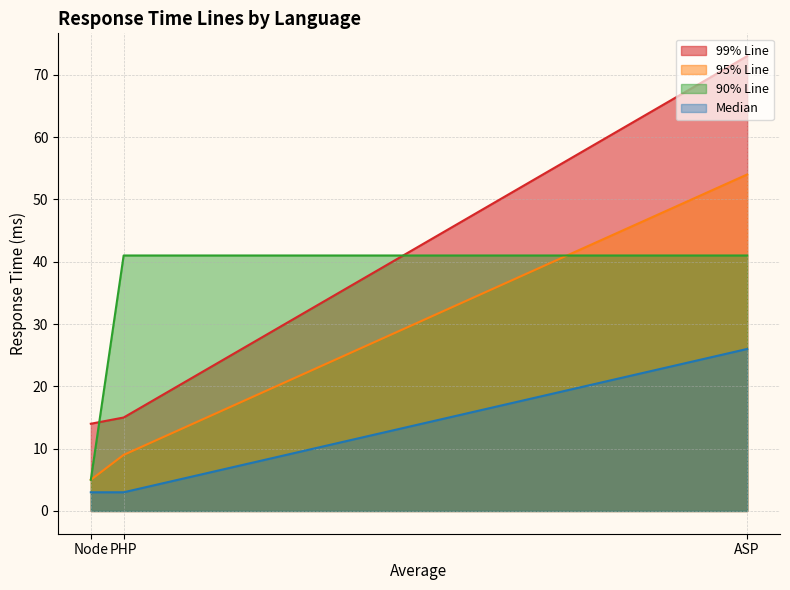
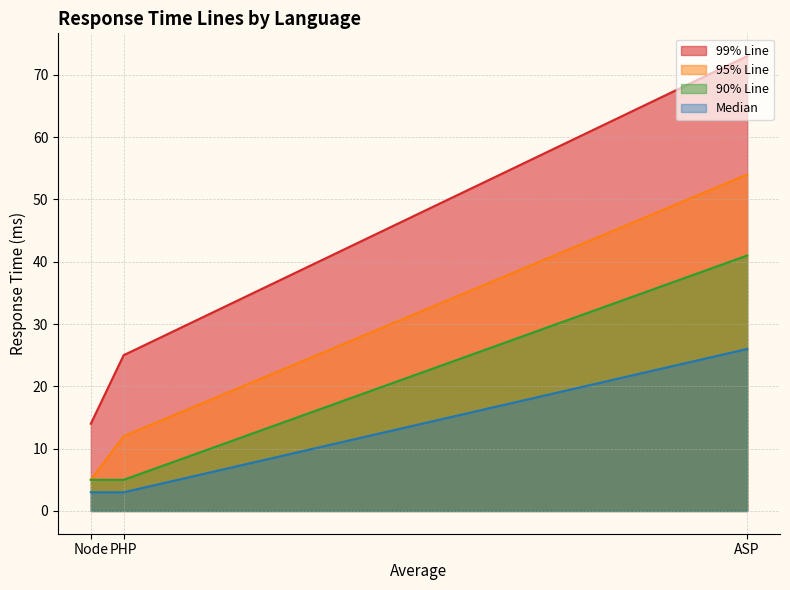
99% Line, PHP: 15 -> 25
95% Line, PHP: 9 -> 12
90% Line, PHP: 41 -> 5
